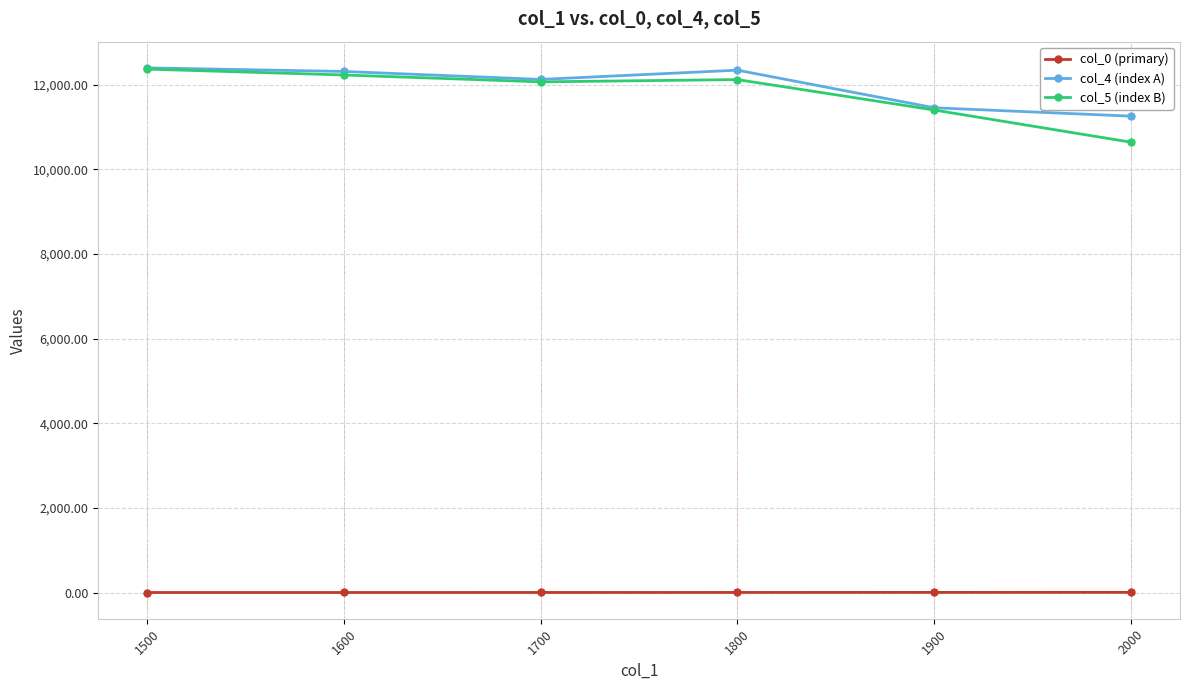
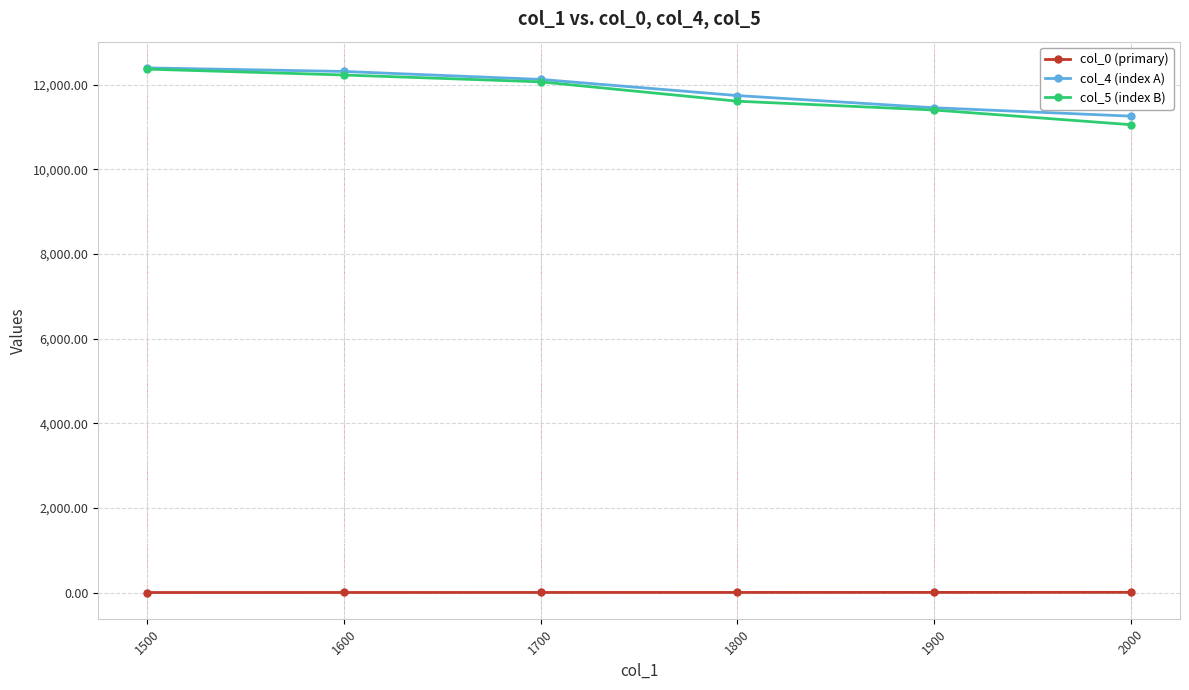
col_4 (index A), 1800: 12,300 -> 11,700
col_5 (index B), 1800: 12,100 -> 11,600
col_5 (index B), 2000: 10,600 -> 11,100
